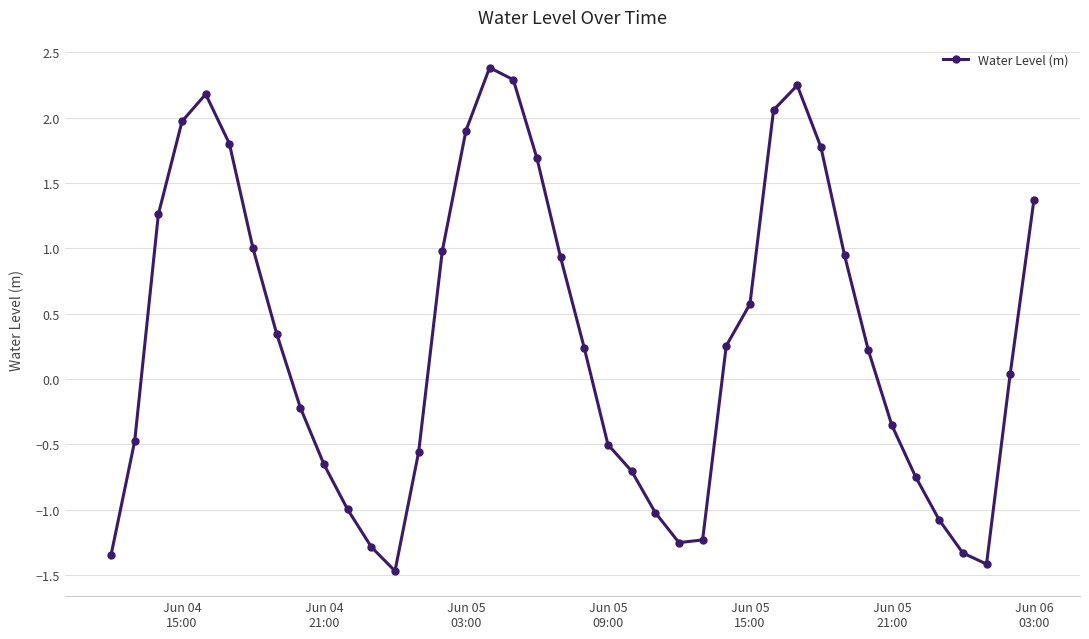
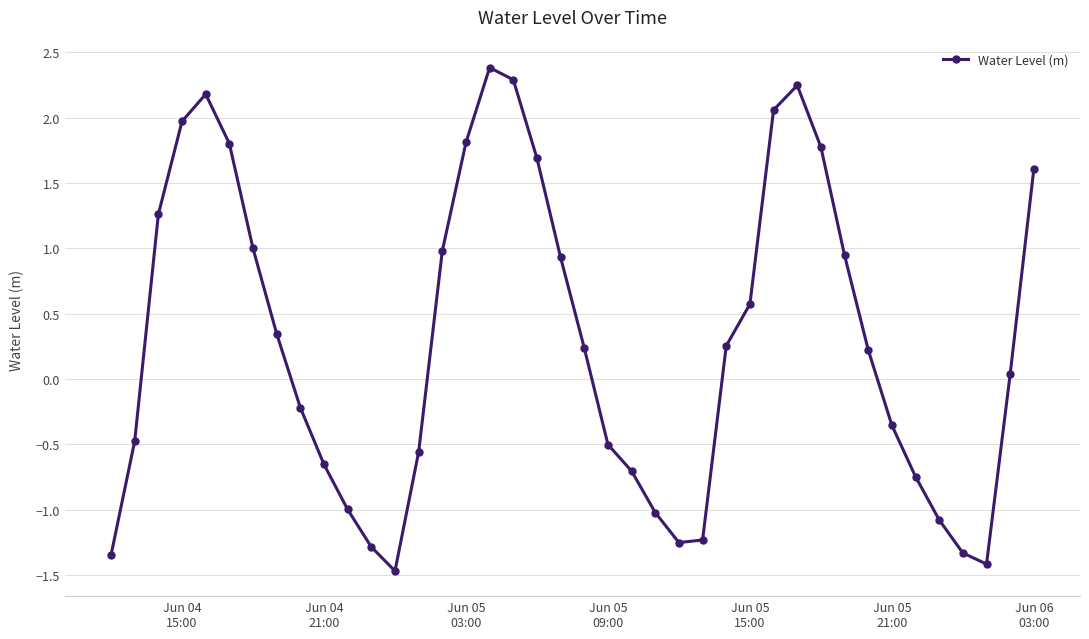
Jun 05 03:00: 1.90 -> 1.81
Jun 06 03:00: 1.37 -> 1.61
